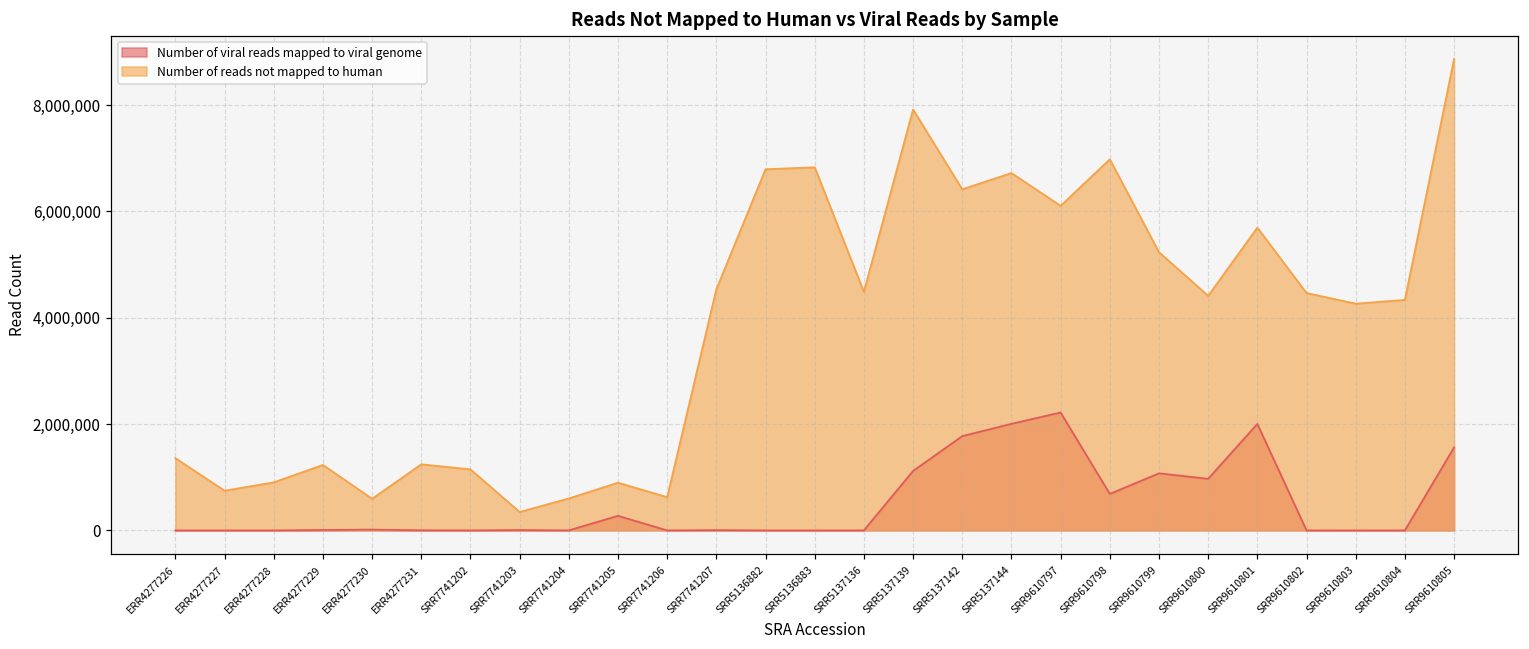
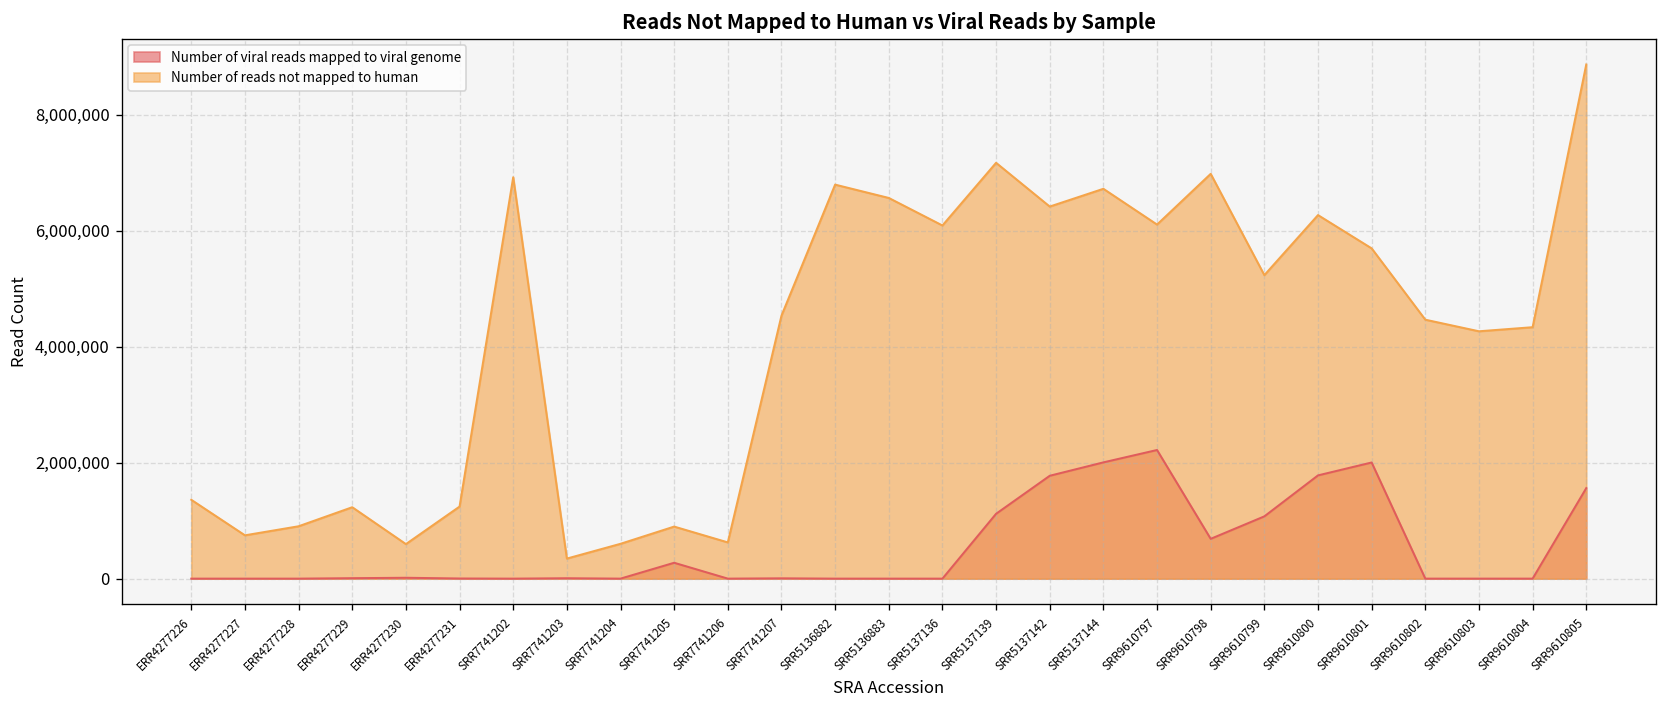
Number of reads not mapped to human, SRR7741202: 1,100,000 -> 6,900,000
Number of reads not mapped to human, SRR5136883: 6,800,000 -> 6,600,000
Number of reads not mapped to human, SRR5137136: 4,500,000 -> 6,100,000
Number of reads not mapped to human, SRR5137139: 7,900,000 -> 7,200,000
Number of viral reads mapped to viral genome, SRR9610800: 1,000,000 -> 1,800,000
Number of reads not mapped to human, SRR9610800: 4,400,000 -> 6,300,000
